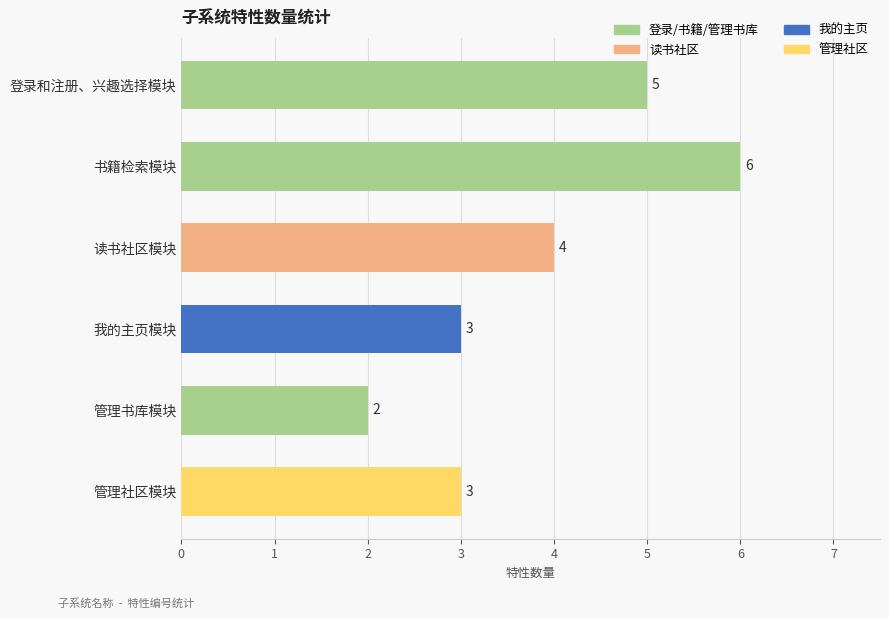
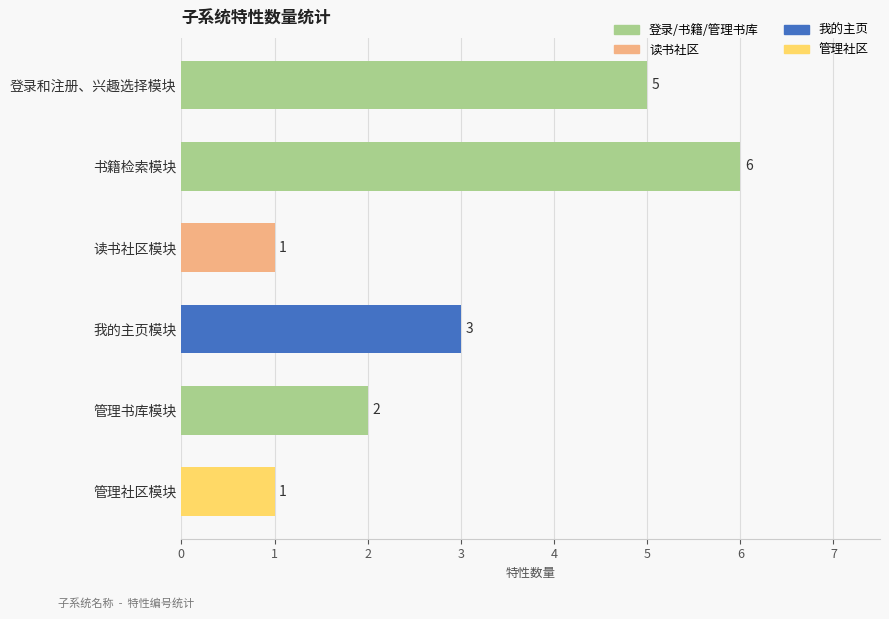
读书社区模块: 4 -> 1
管理社区模块: 3 -> 1
